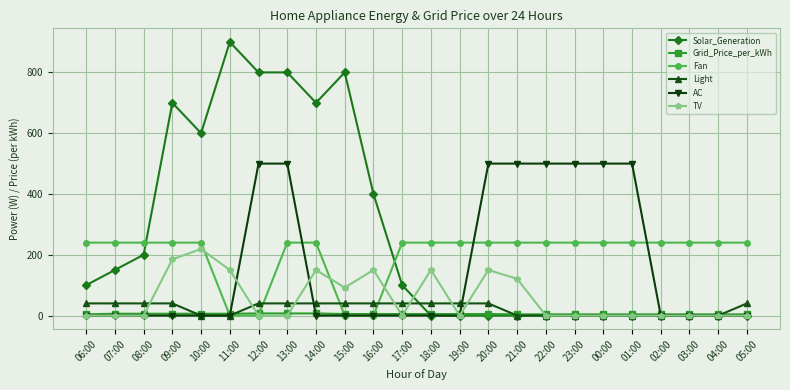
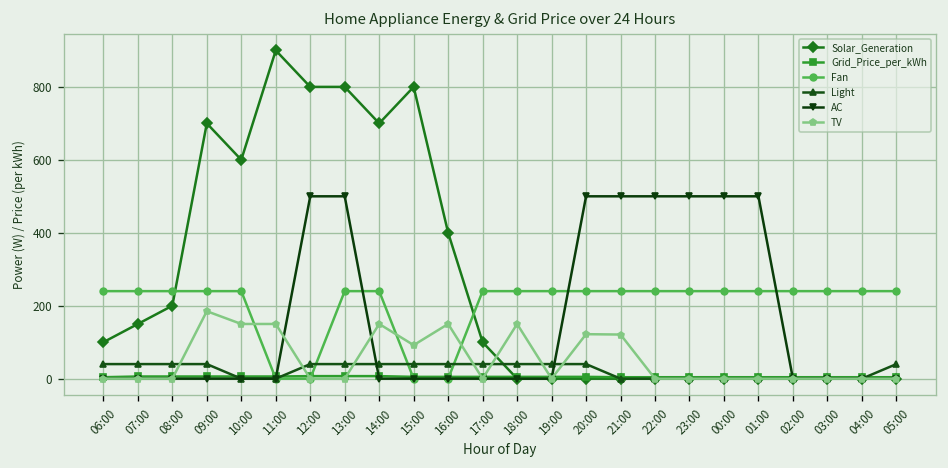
TV, 10:00: 220 -> 150
TV, 20:00: 150 -> 120
